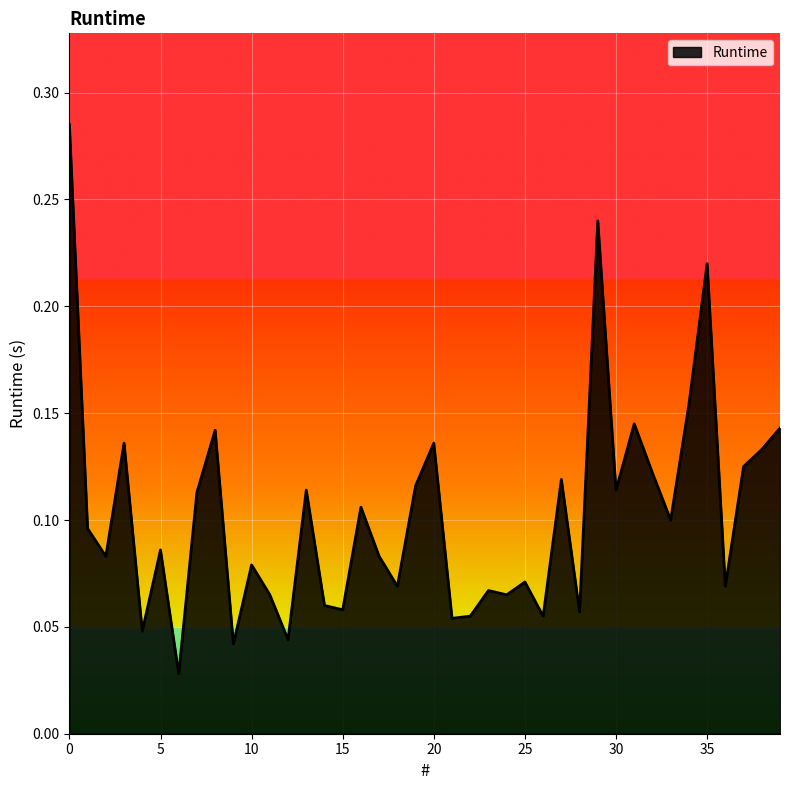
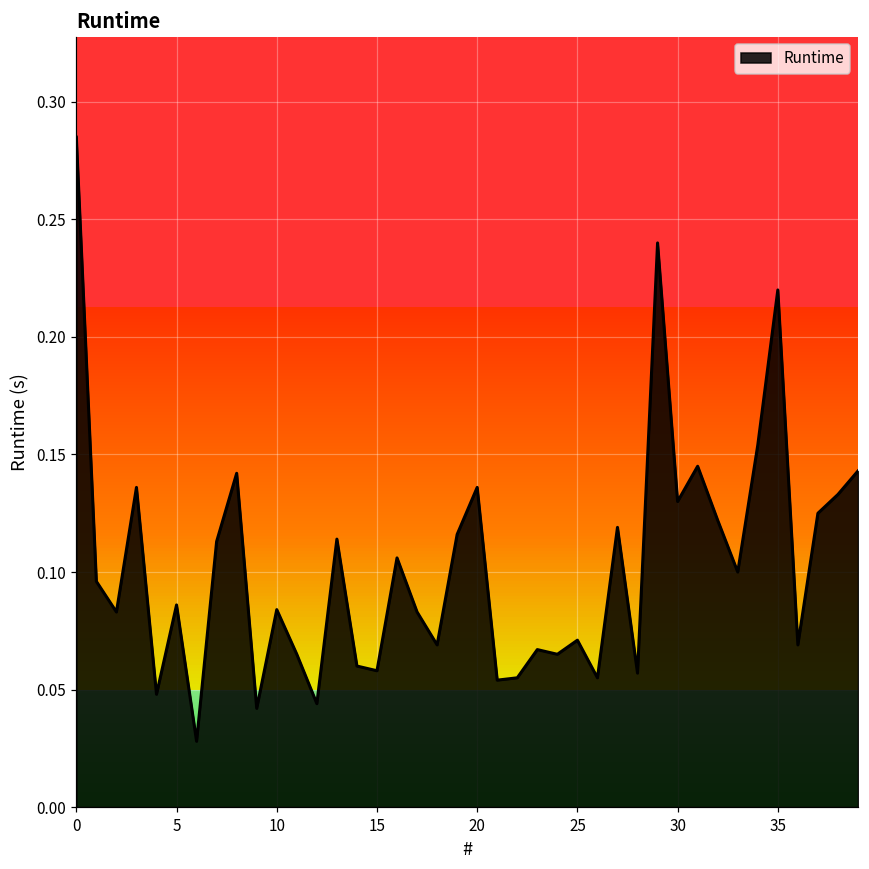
10: 0.079 -> 0.084
30: 0.114 -> 0.130
